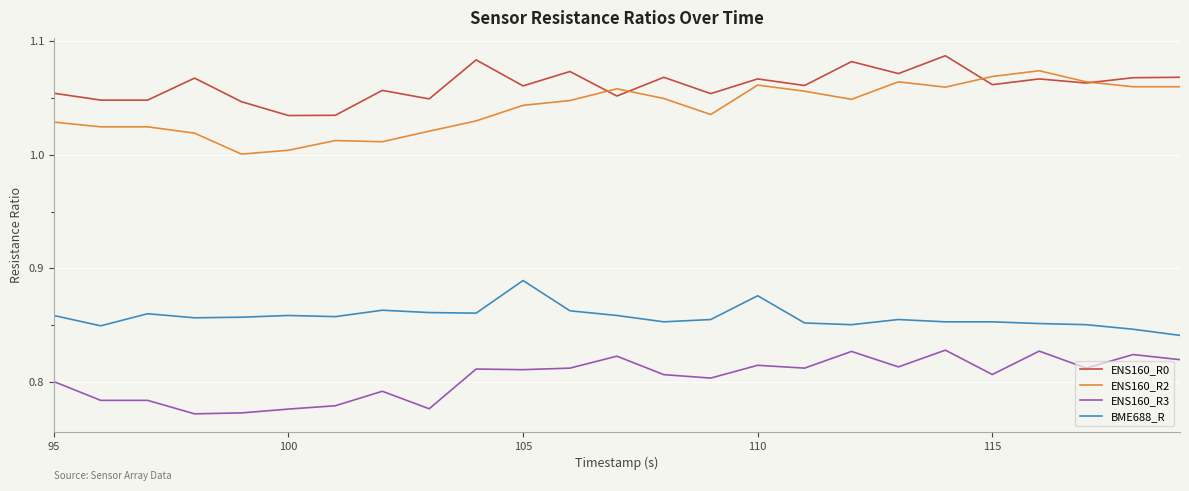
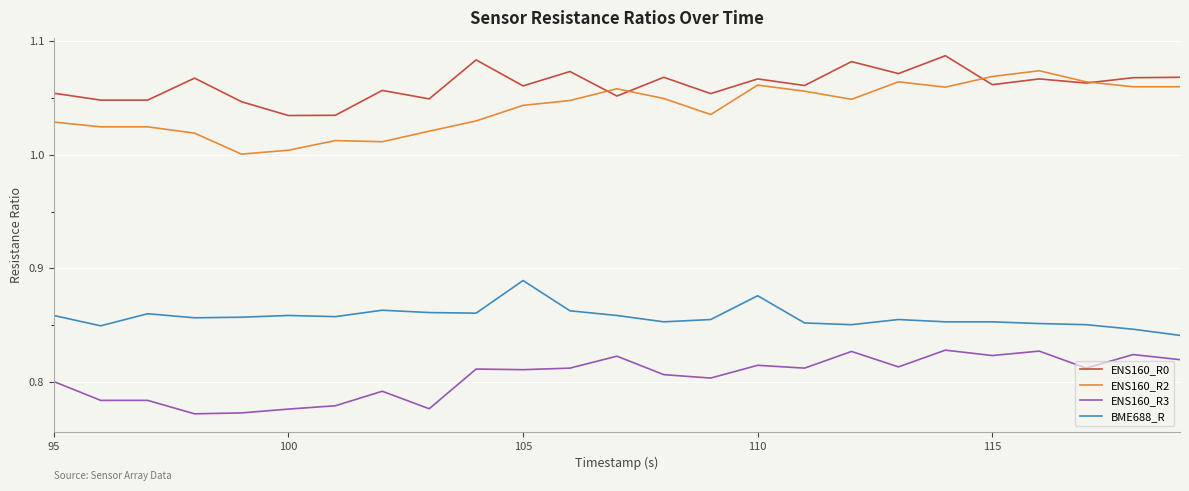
ENS160_R3, 115: 0.807 -> 0.823
